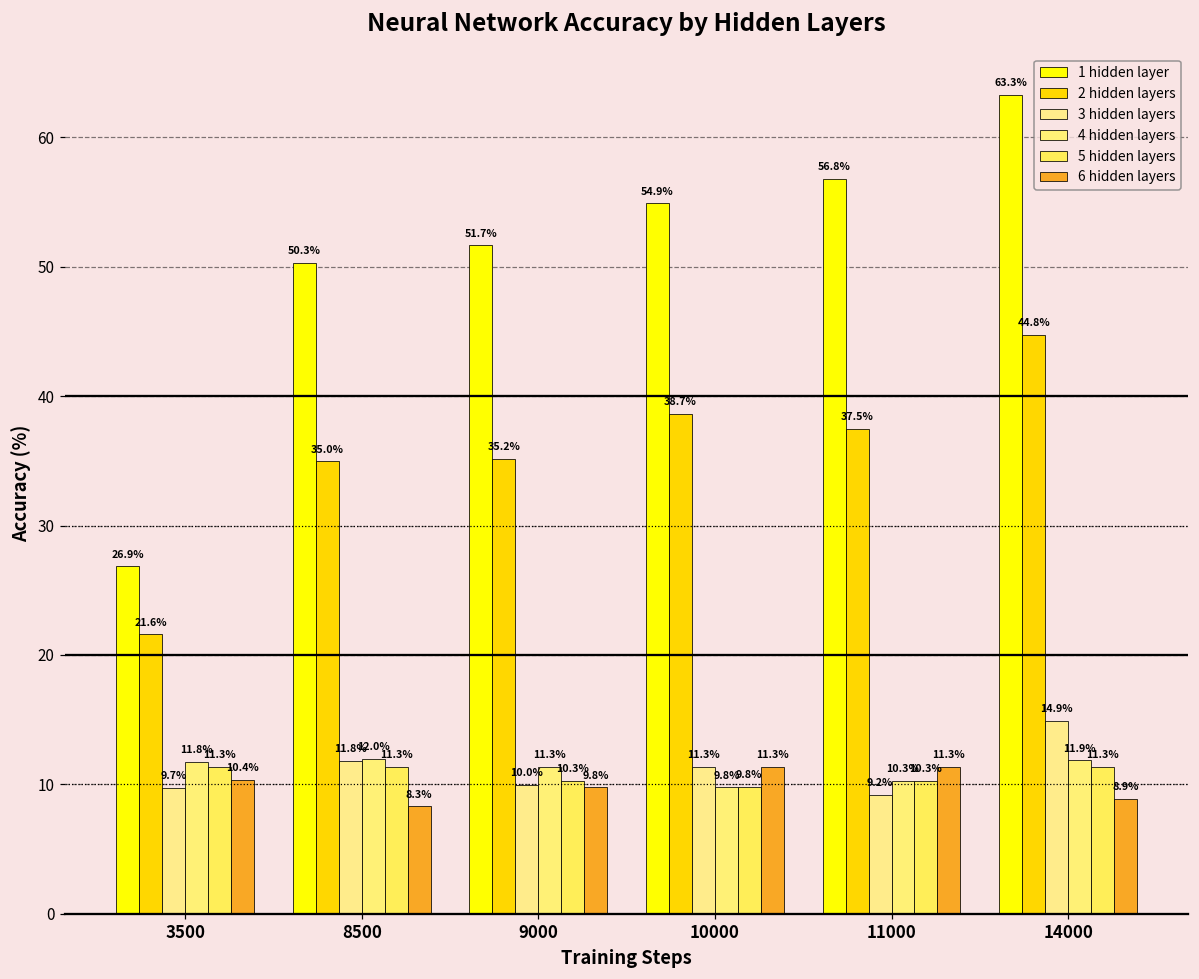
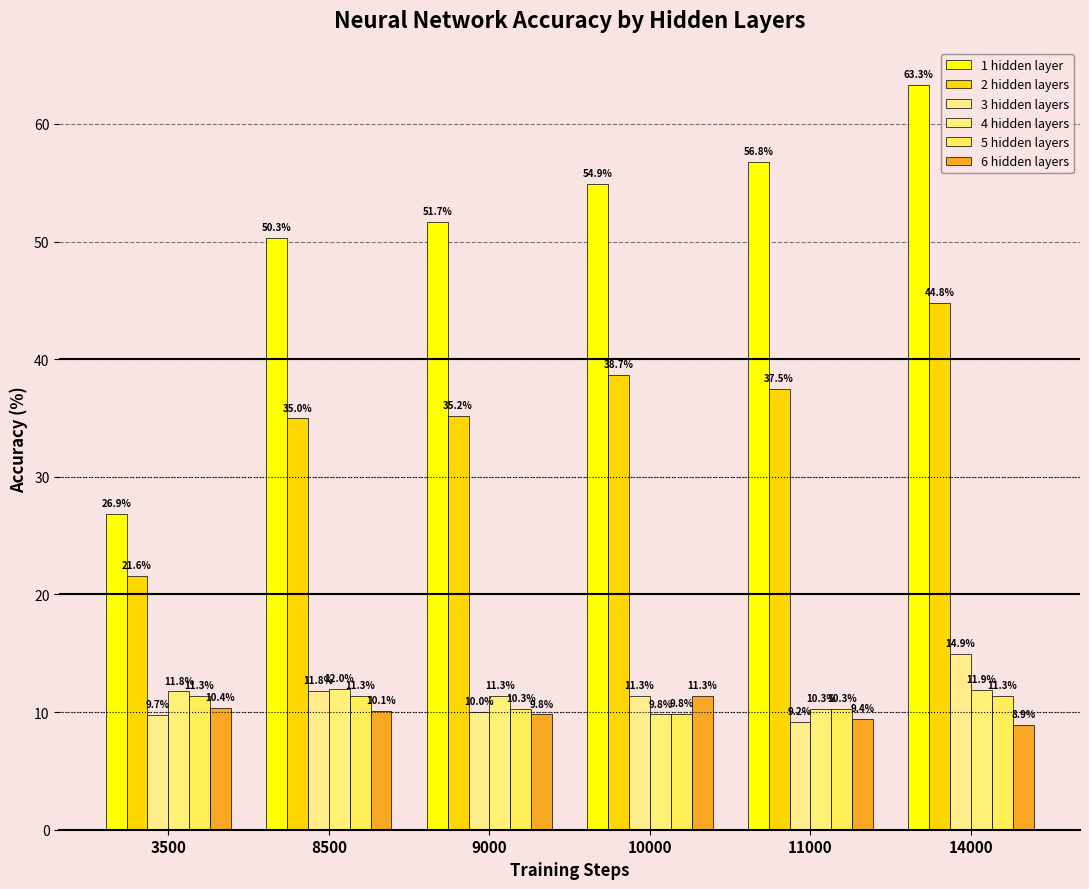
6 hidden layers, 8500: 8.3% -> 10.1%
6 hidden layers, 11000: 11.3% -> 9.4%
